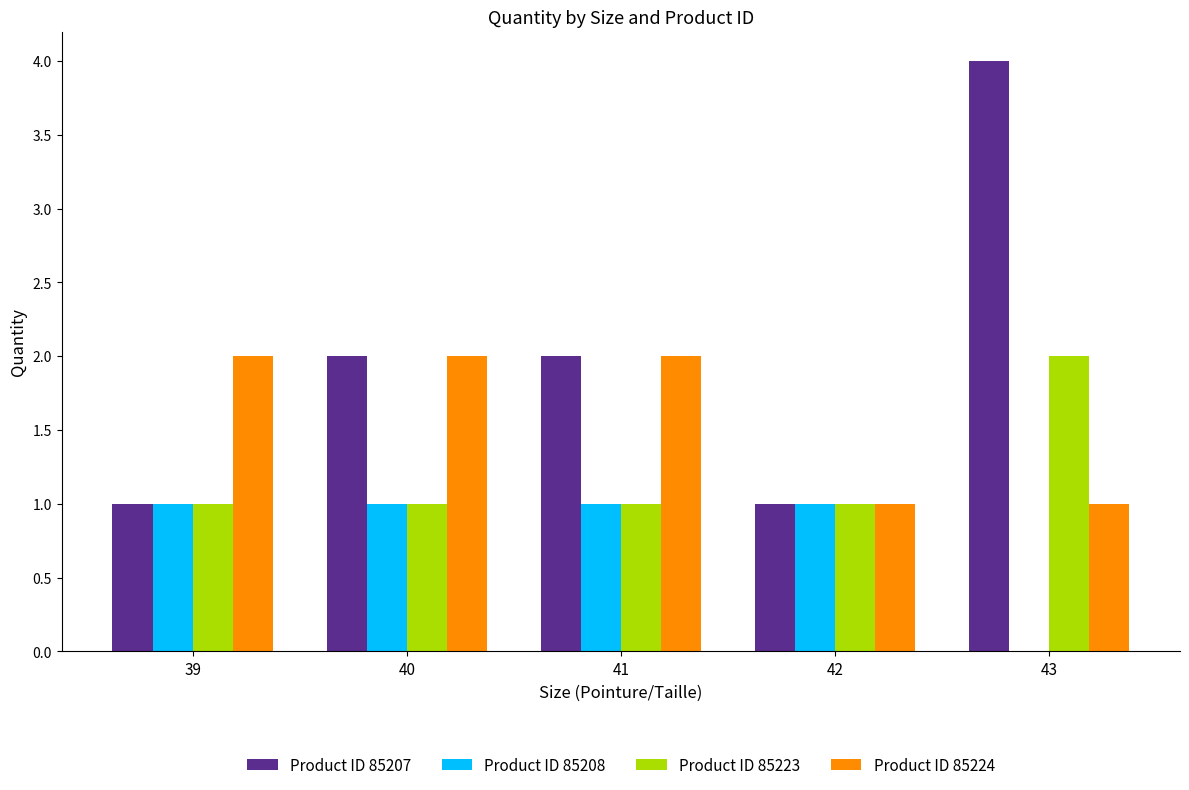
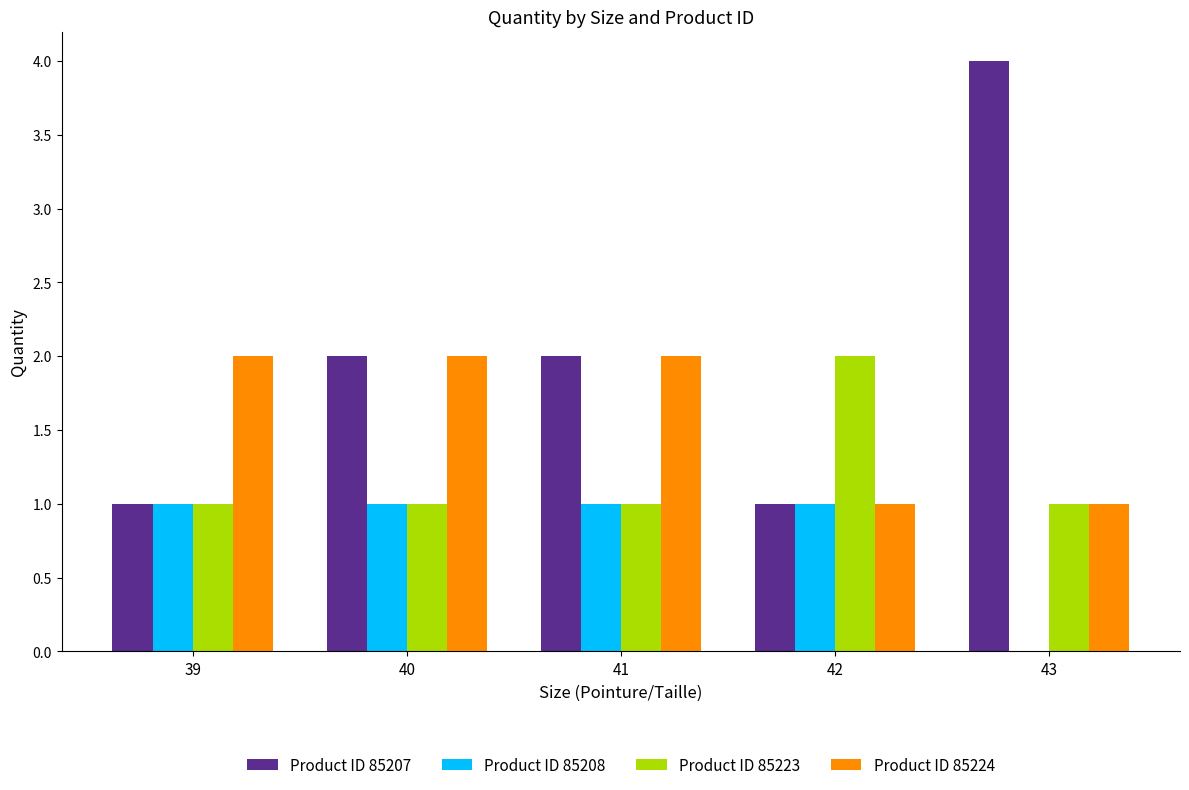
Product ID 85223, 42: 1 -> 2
Product ID 85223, 43: 2 -> 1
